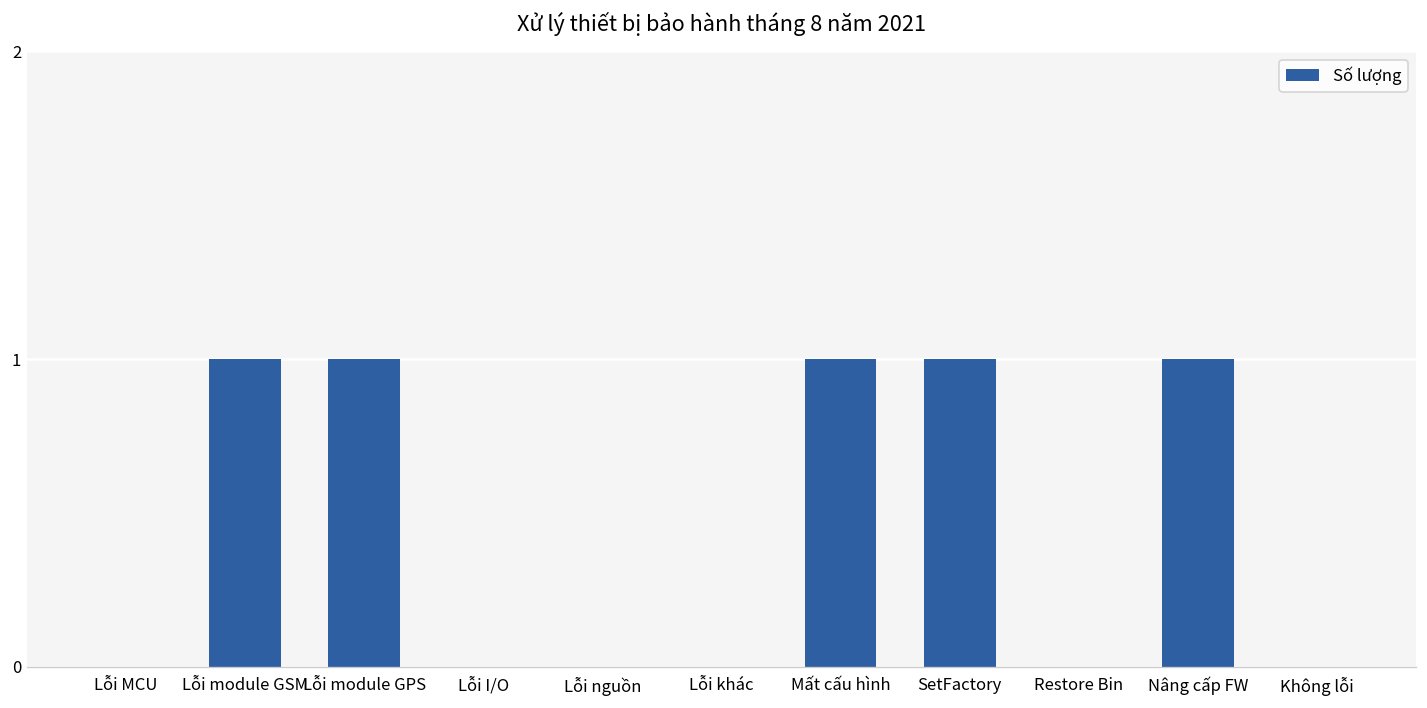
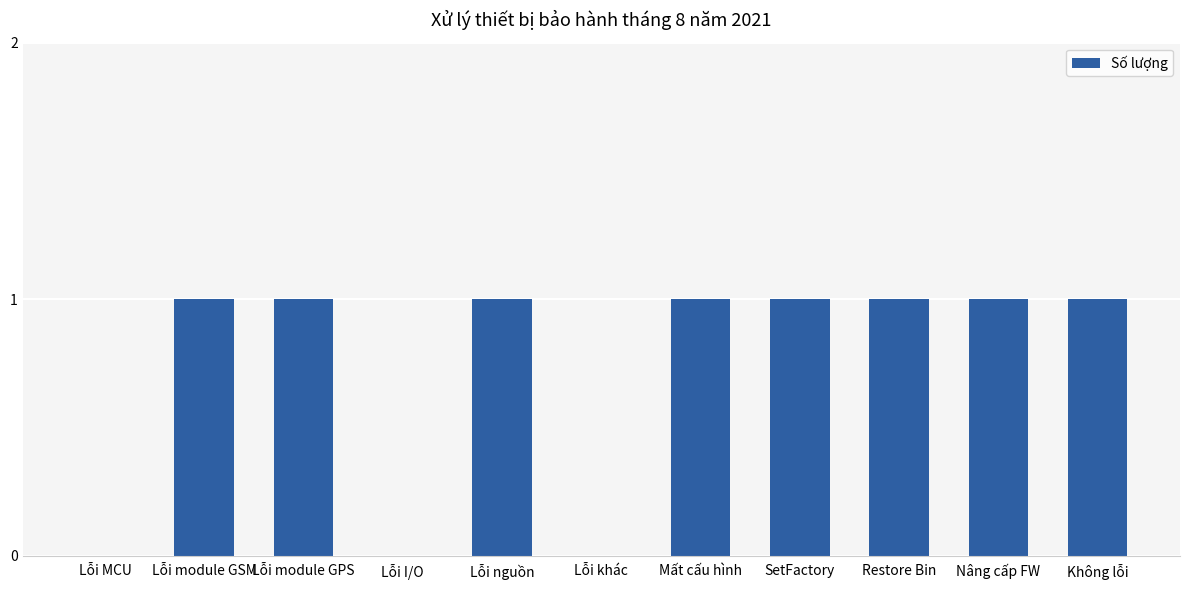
Lỗi nguồn: 0 -> 1
Restore Bin: 0 -> 1
Không lỗi: 0 -> 1
